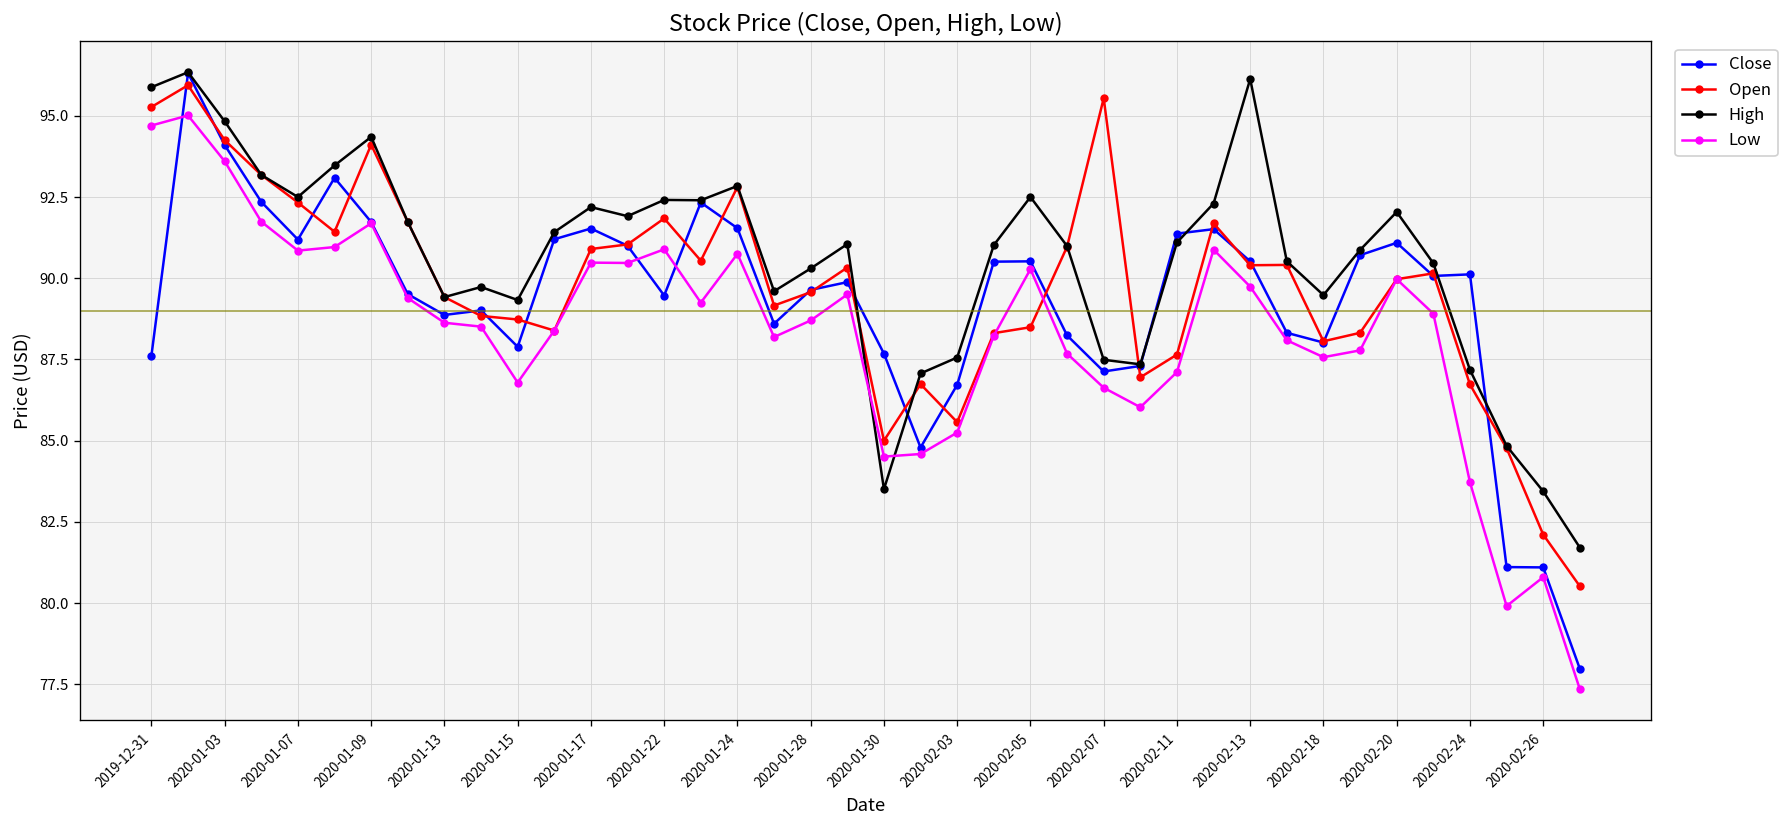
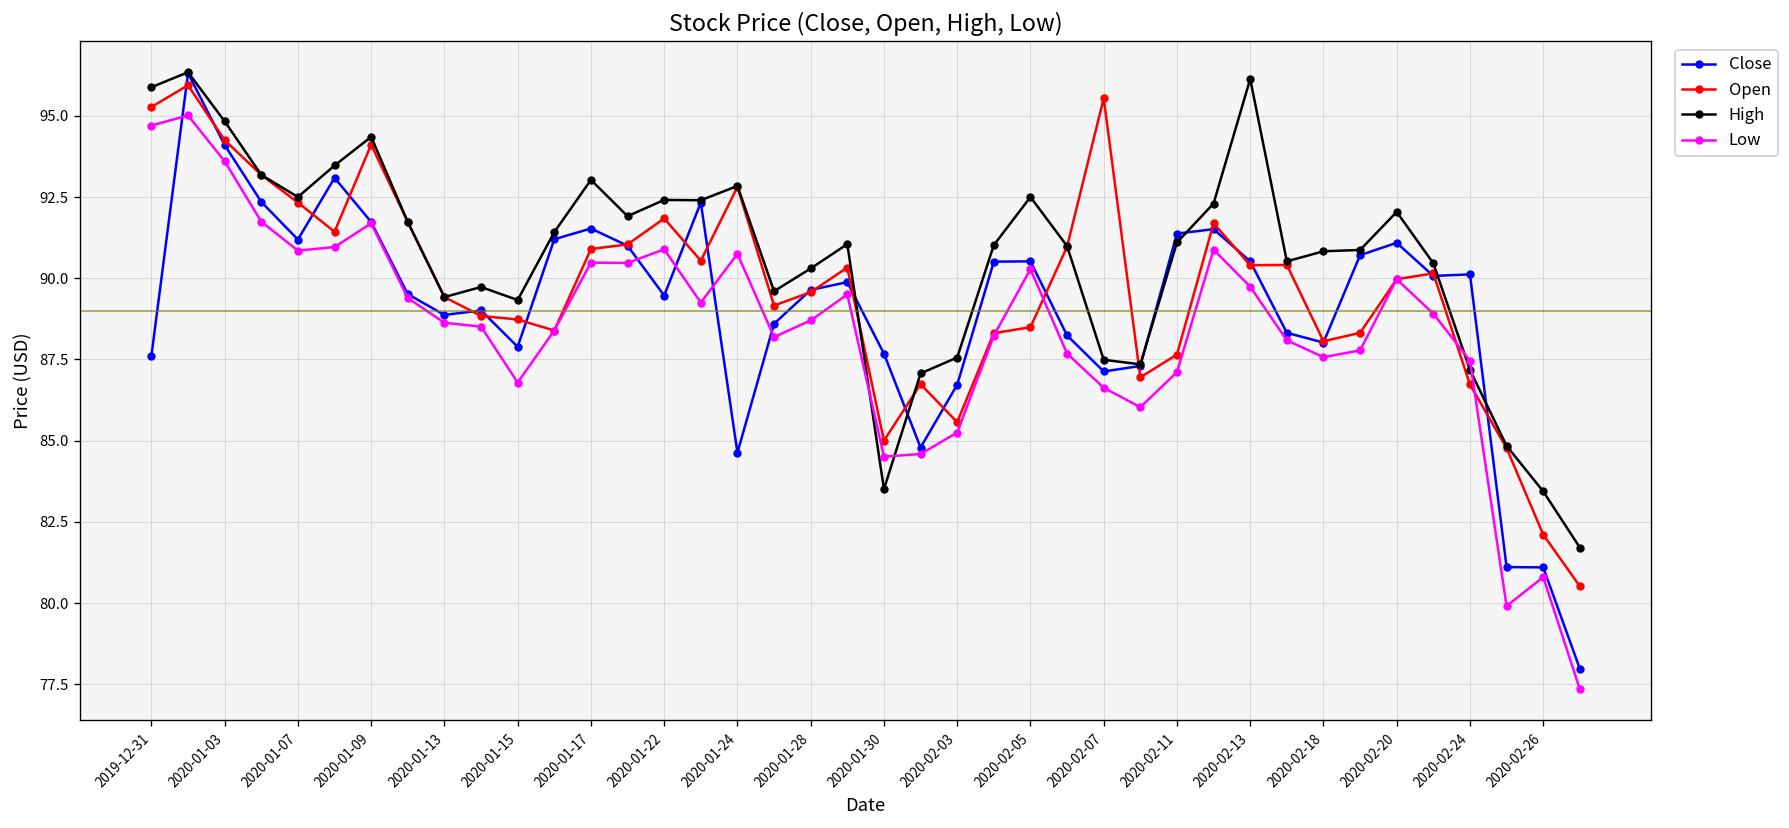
High, 2020-01-17: 92.2 -> 93.0
Close, 2020-01-24: 91.5 -> 84.6
High, 2020-02-18: 89.5 -> 90.8
Low, 2020-02-24: 83.7 -> 87.5
